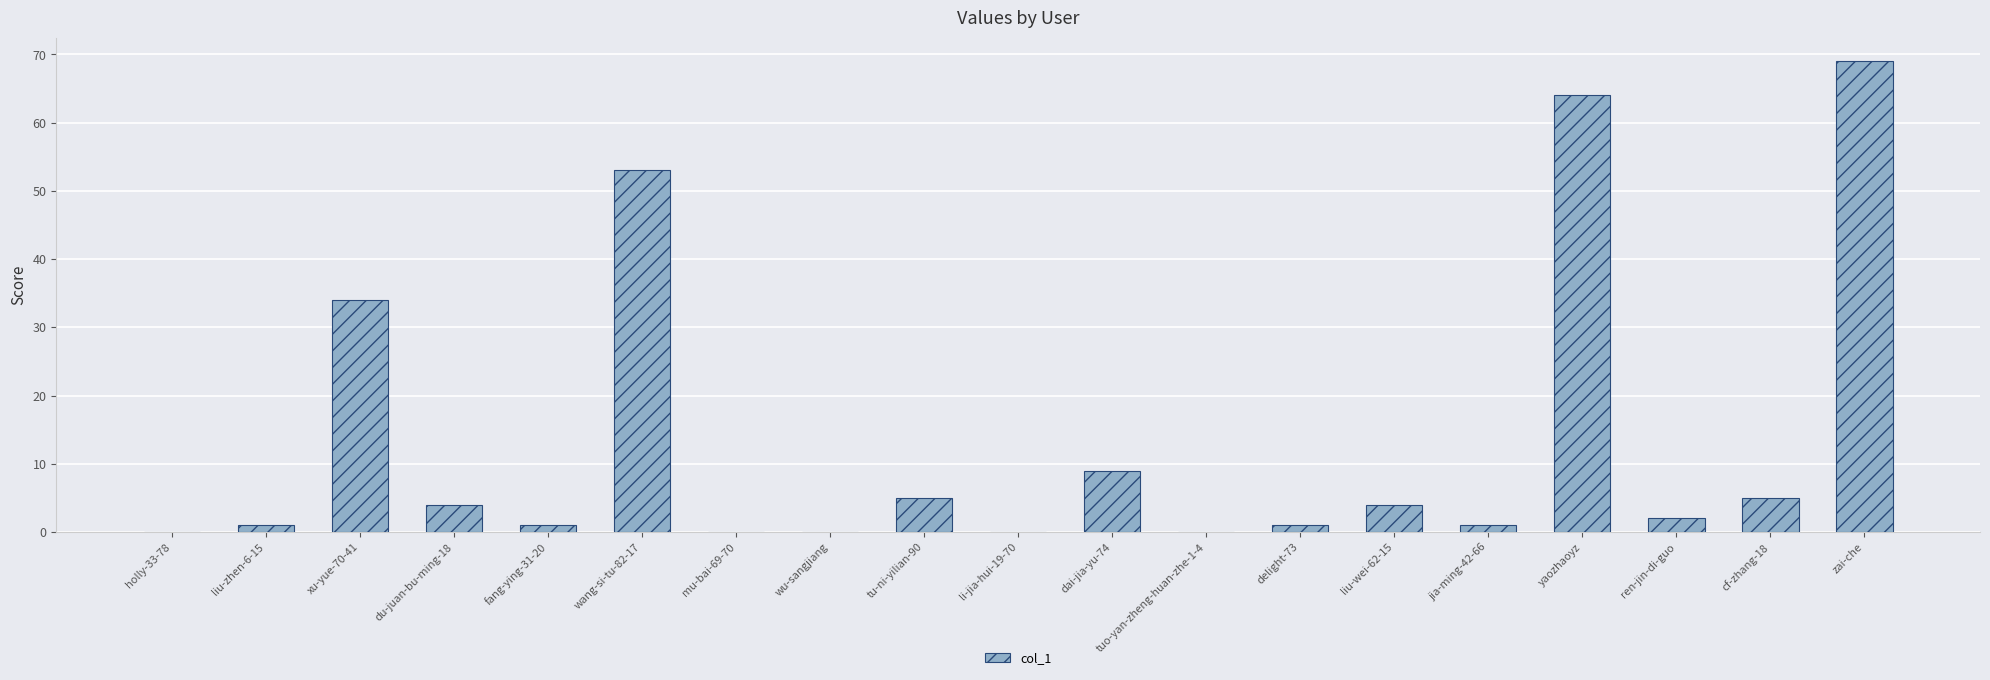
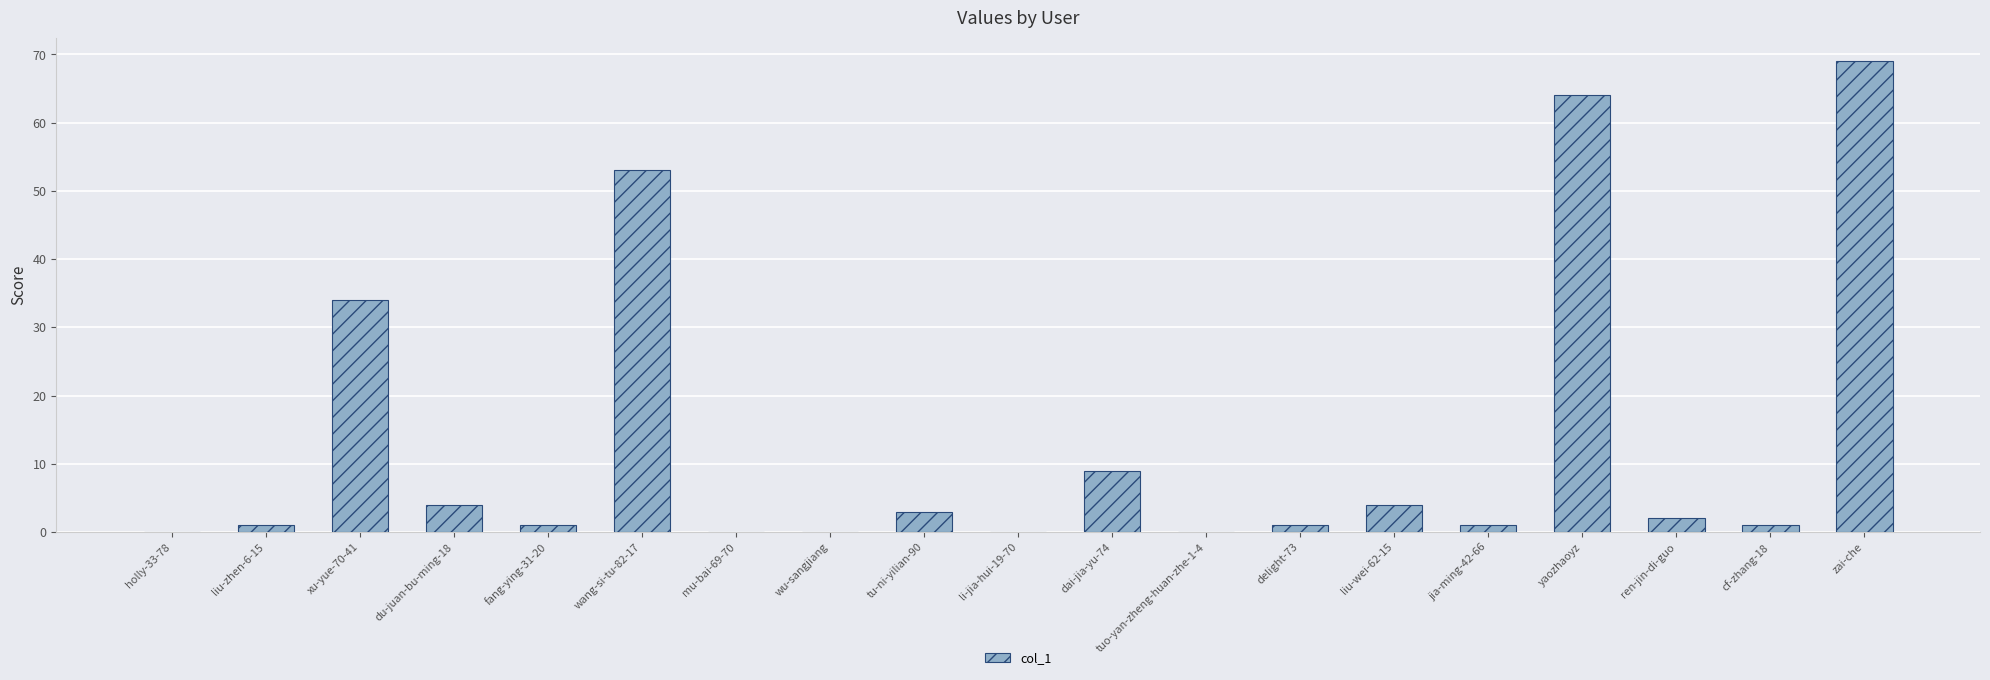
tu-ni-yilian-90: 5 -> 3
cf-zhang-18: 5 -> 1
